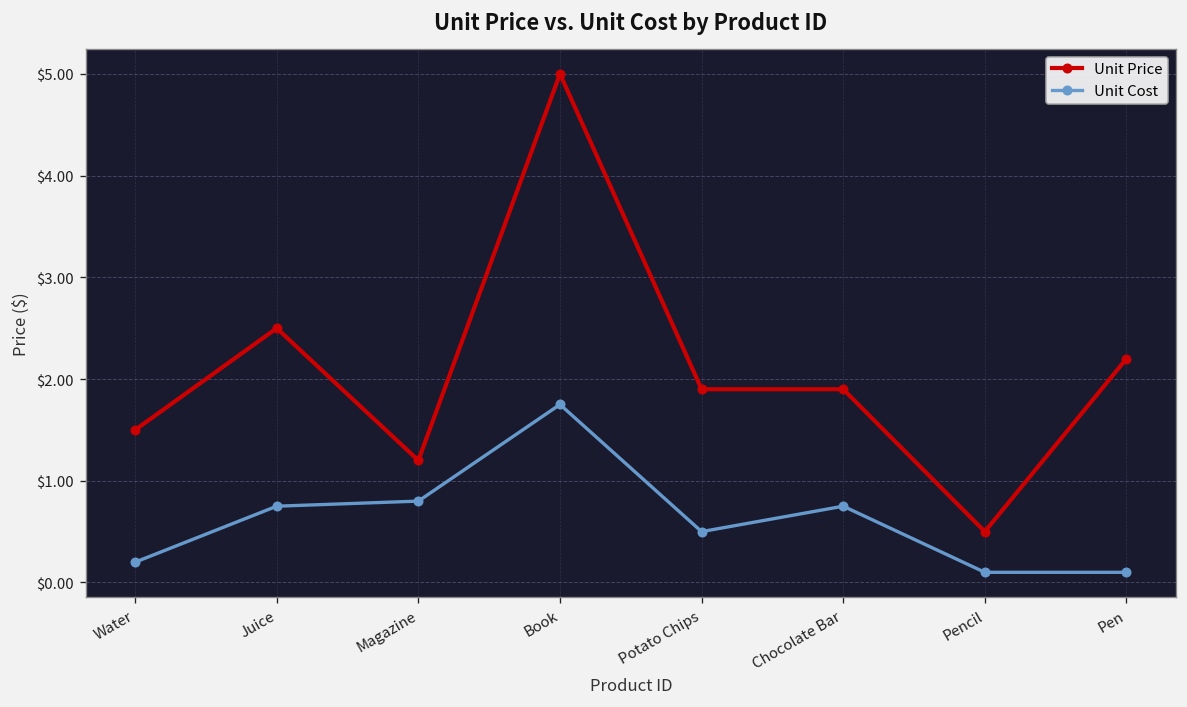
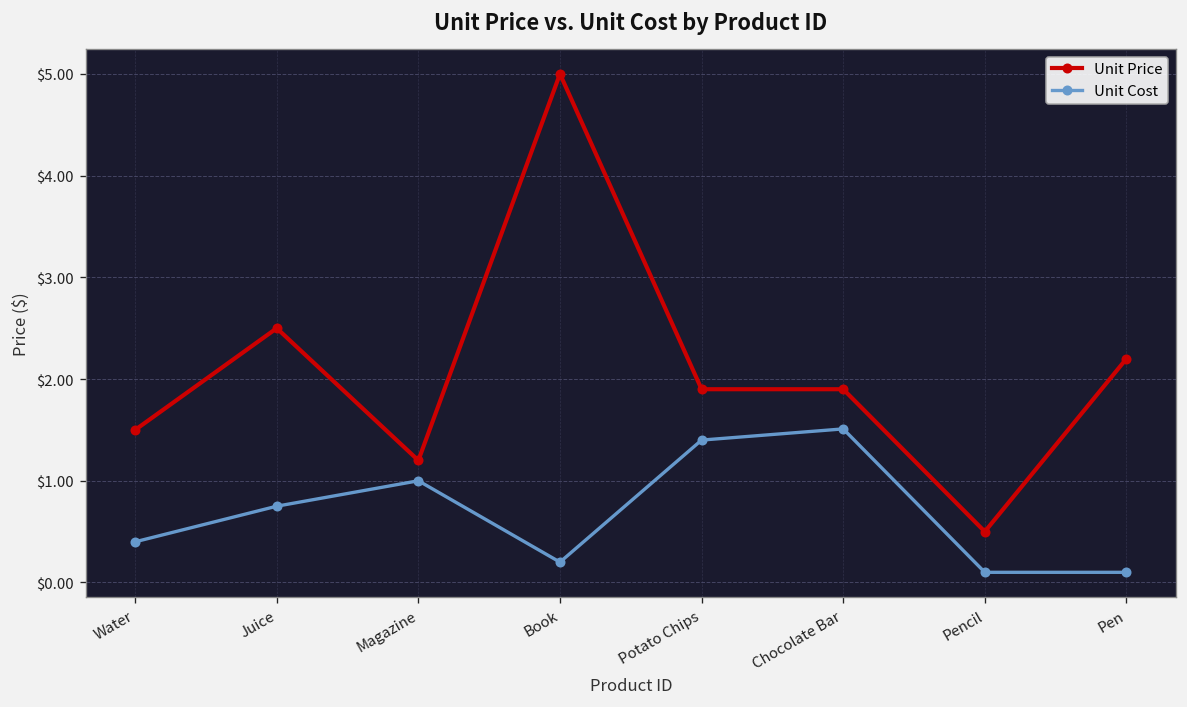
Unit Cost, Water: $0.2 -> $0.4
Unit Cost, Magazine: $0.8 -> $1.0
Unit Cost, Book: $1.8 -> $0.2
Unit Cost, Potato Chips: $0.5 -> $1.4
Unit Cost, Chocolate Bar: $0.8 -> $1.5
